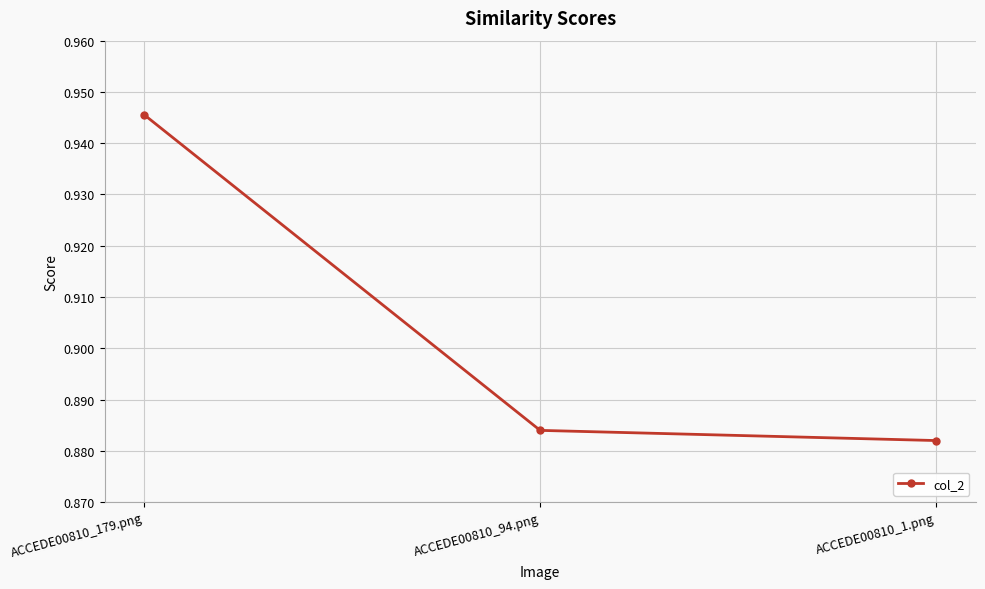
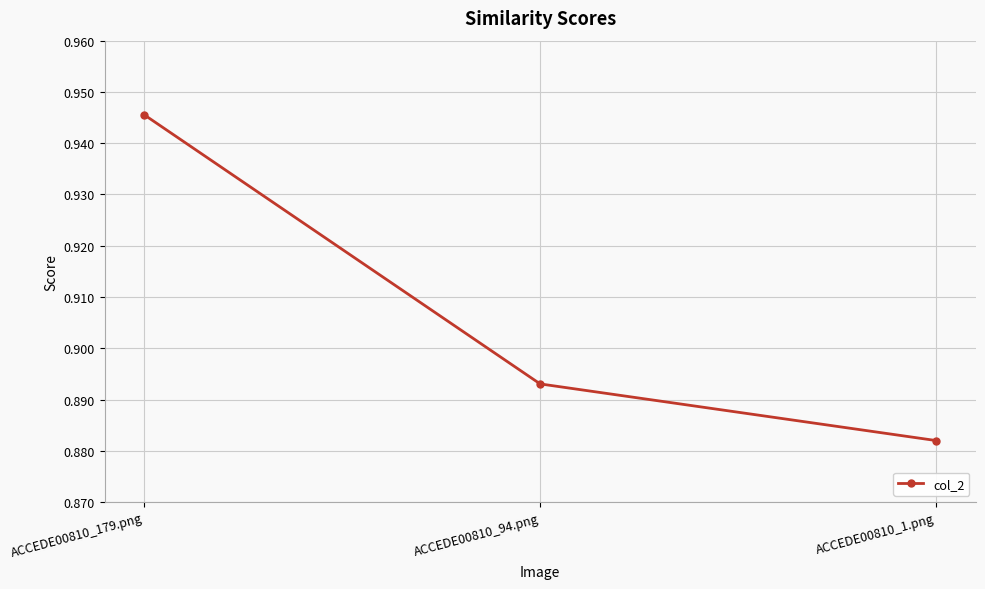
ACCEDE00810_94.png: 0.884 -> 0.893
